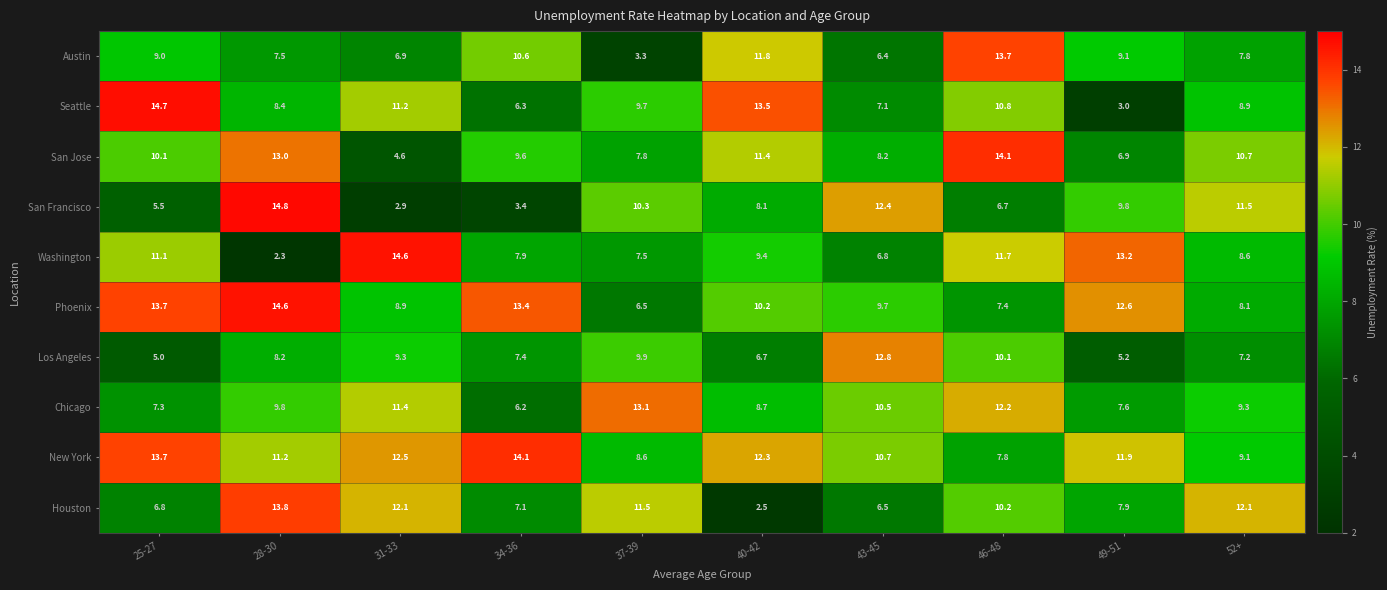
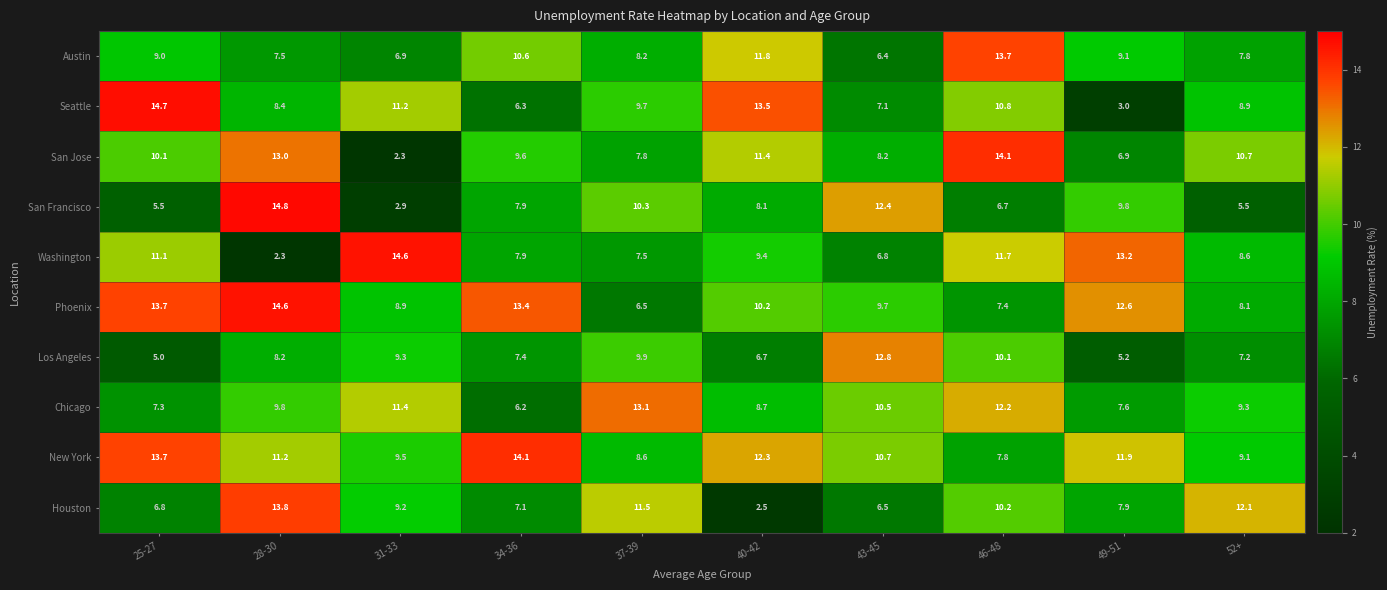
Austin, 37-39: 3.3 -> 8.2
San Jose, 31-33: 4.6 -> 2.3
San Francisco, 34-36: 3.4 -> 7.9
San Francisco, 52+: 11.5 -> 5.5
New York, 31-33: 12.5 -> 9.5
Houston, 31-33: 12.1 -> 9.2
